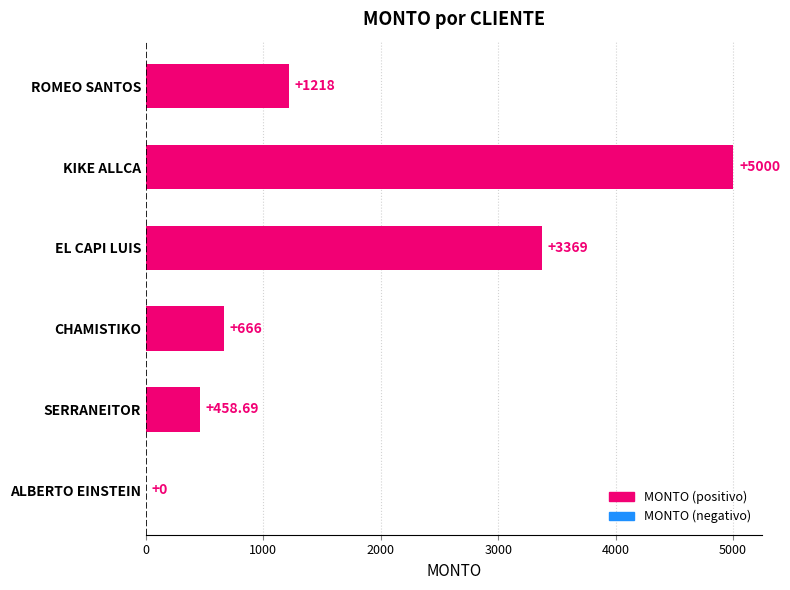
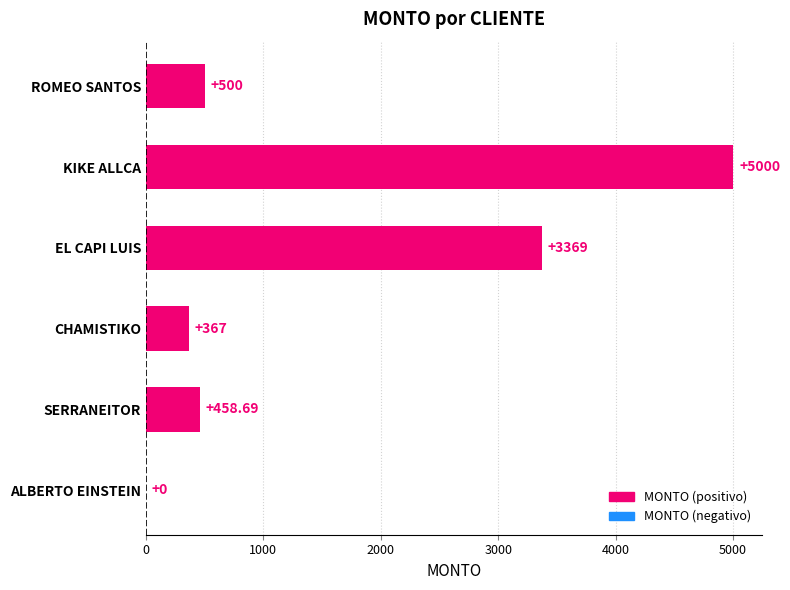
ROMEO SANTOS: +1218 -> +500
CHAMISTIKO: +666 -> +367
